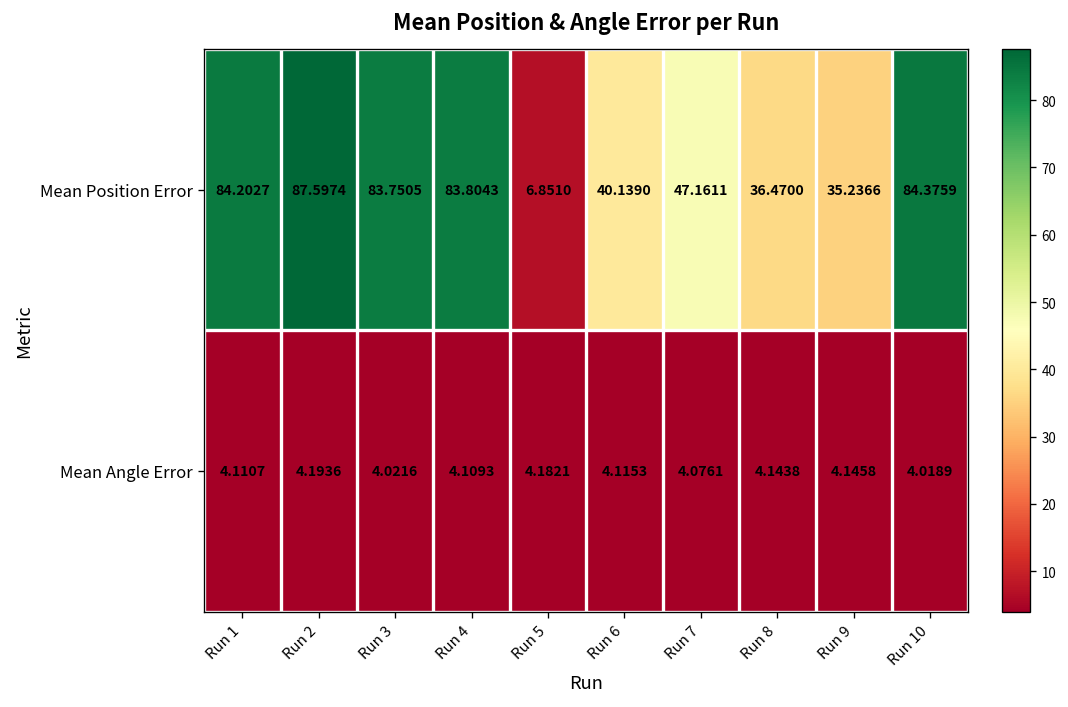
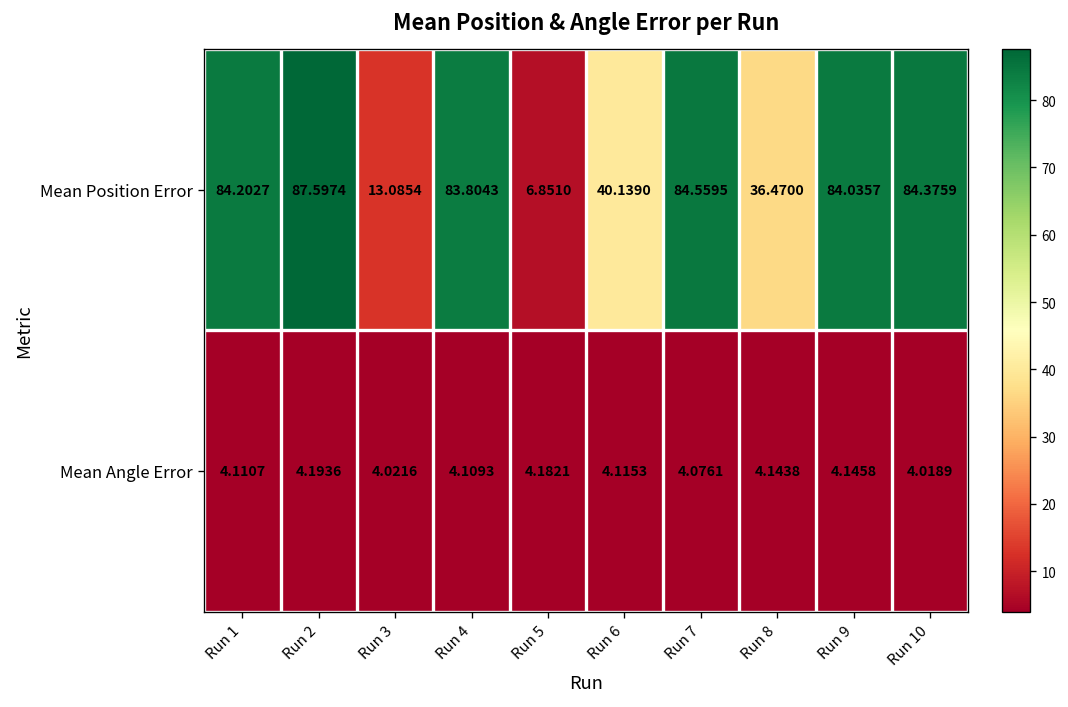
Mean Position Error, Run 3: 83.7505 -> 13.0854
Mean Position Error, Run 7: 47.1611 -> 84.5595
Mean Position Error, Run 9: 35.2366 -> 84.0357
